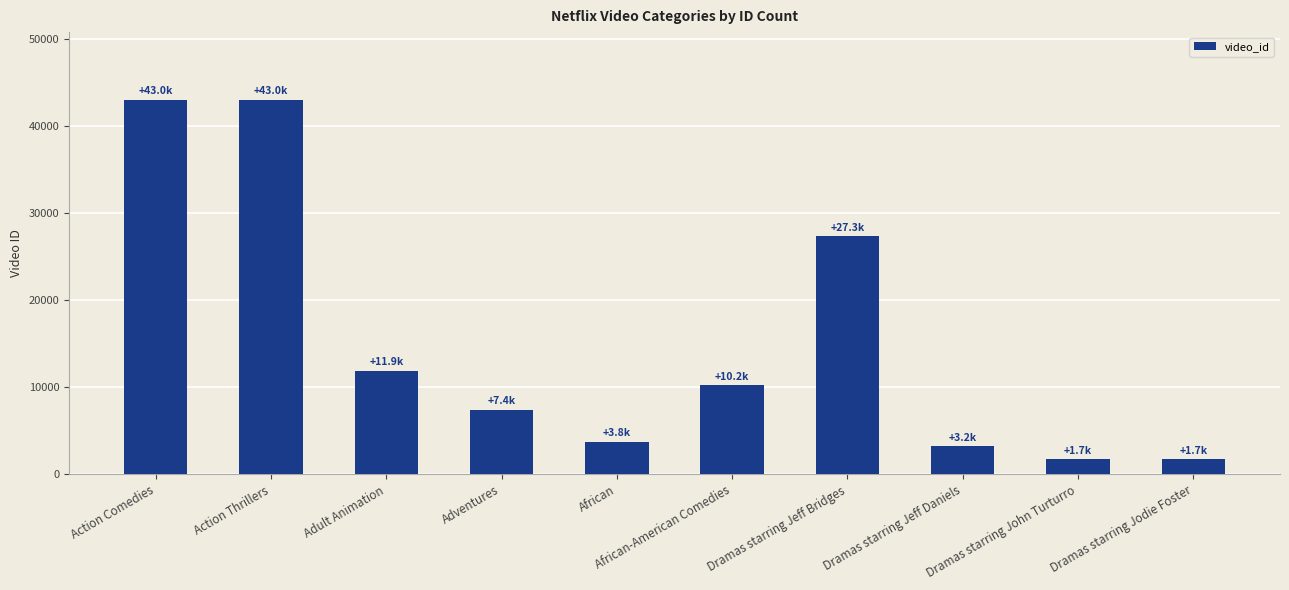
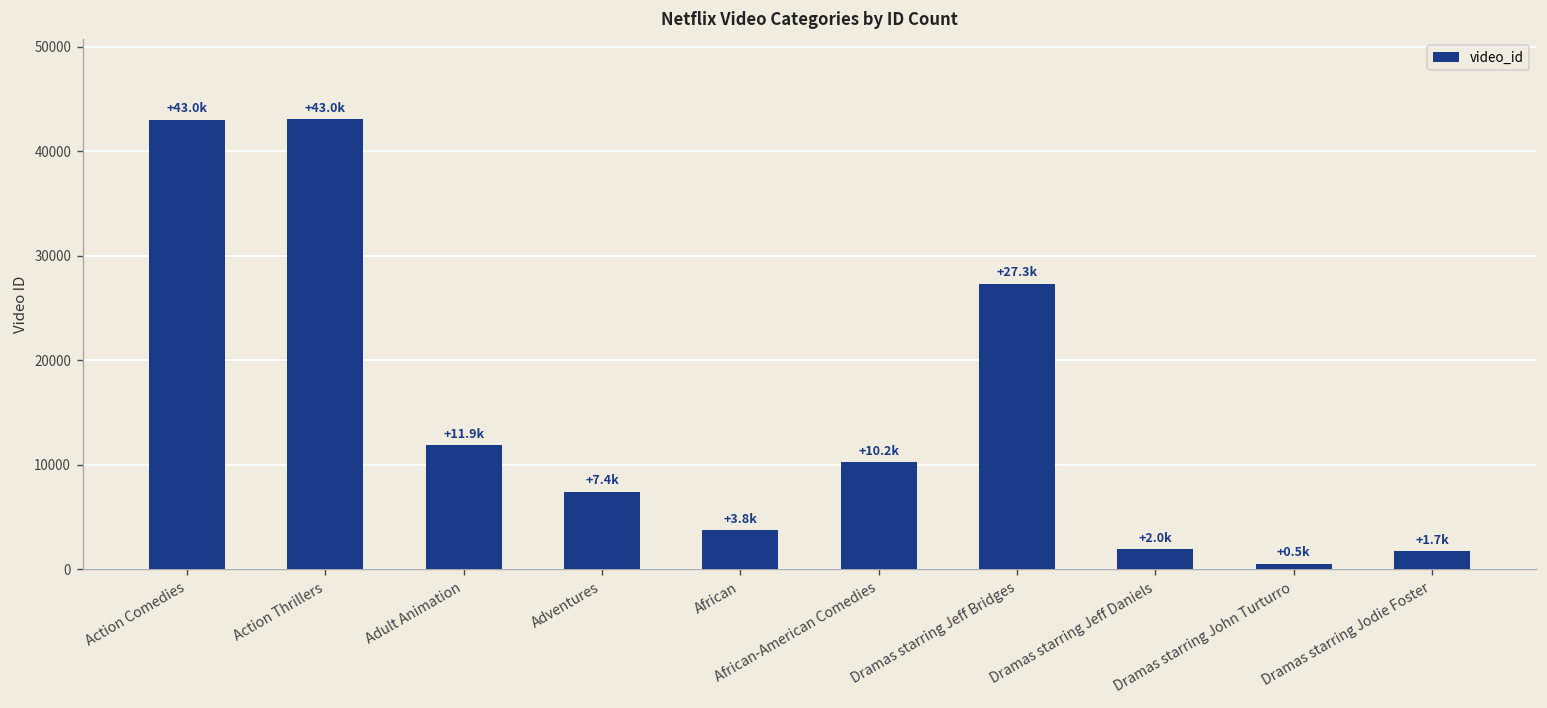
Dramas starring Jeff Daniels: +3.2k -> +2.0k
Dramas starring John Turturro: +1.7k -> +0.5k
